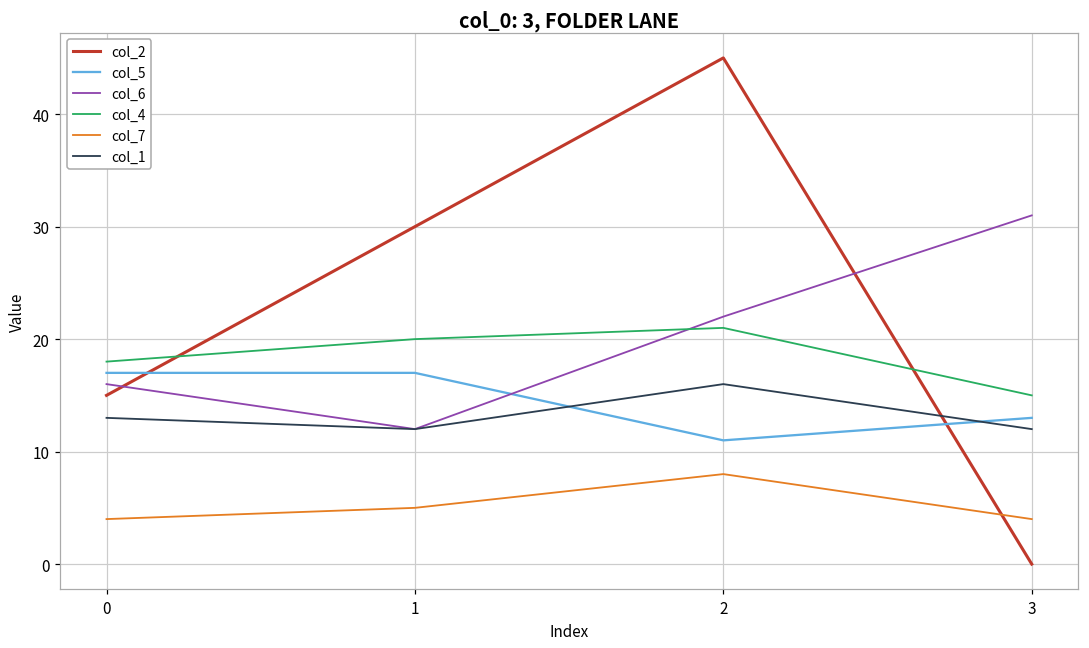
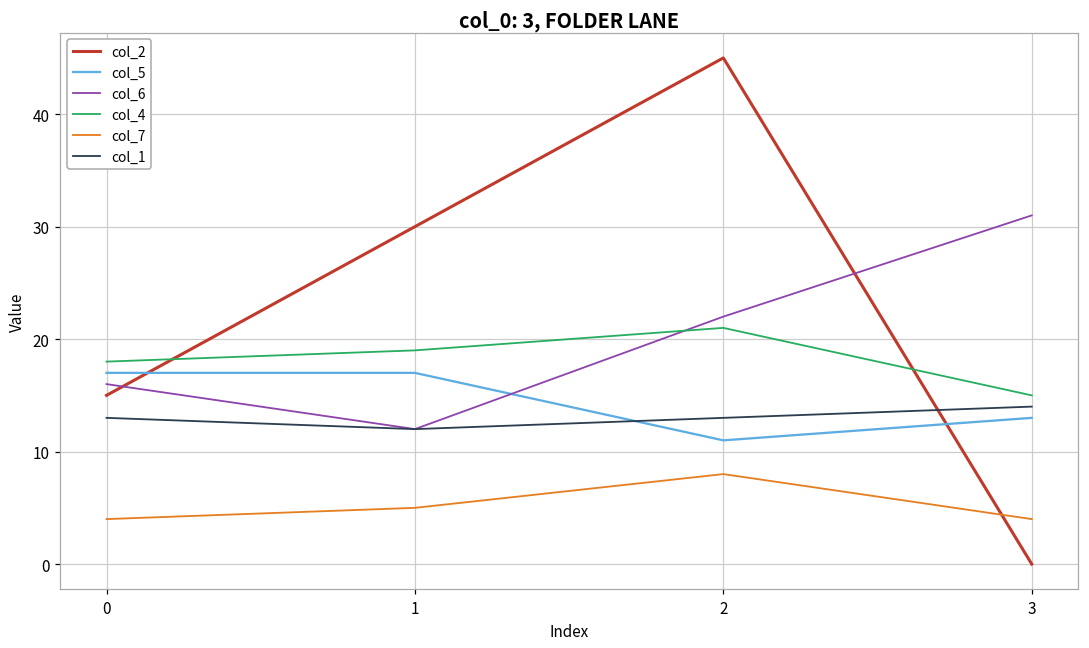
col_4, 1: 20 -> 19
col_1, 2: 16 -> 13
col_1, 3: 12 -> 14
